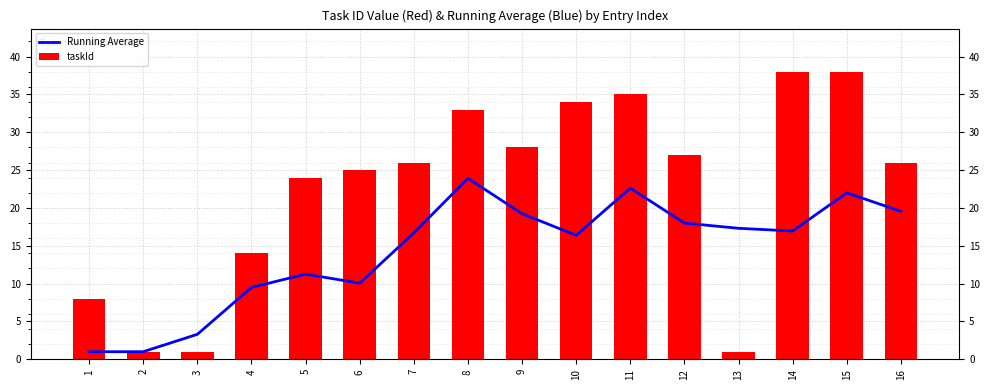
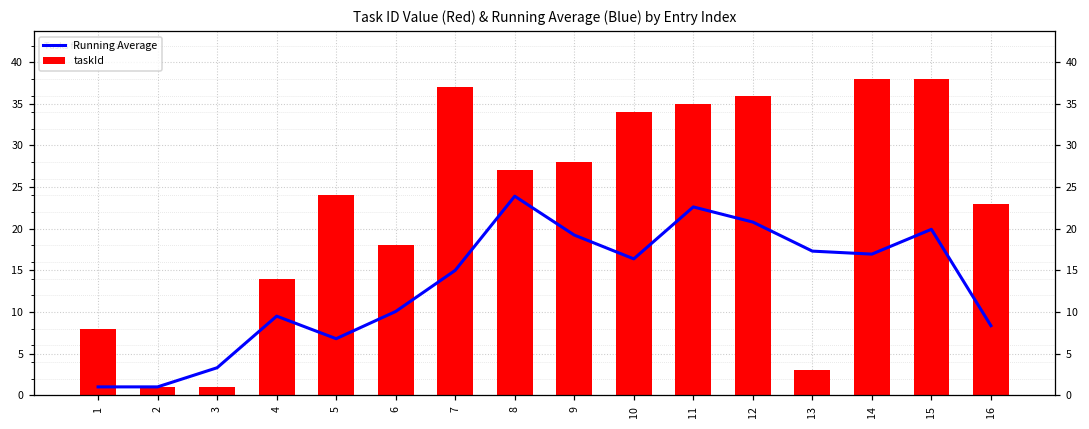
Running Average, 5: 11 -> 7
taskId, 6: 25 -> 18
Running Average, 7: 17 -> 15
taskId, 7: 26 -> 37
taskId, 8: 33 -> 27
Running Average, 12: 18 -> 21
taskId, 12: 27 -> 36
taskId, 13: 1 -> 3
Running Average, 15: 22 -> 20
Running Average, 16: 20 -> 8
taskId, 16: 26 -> 23
